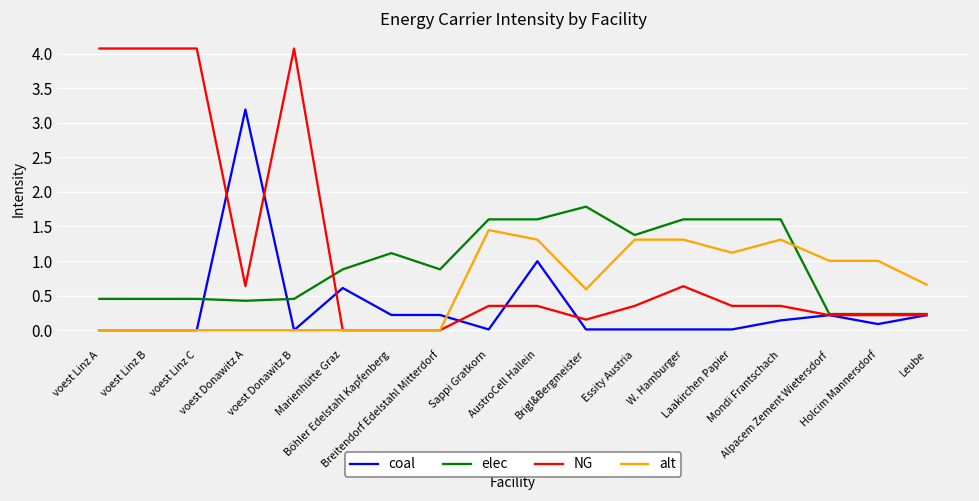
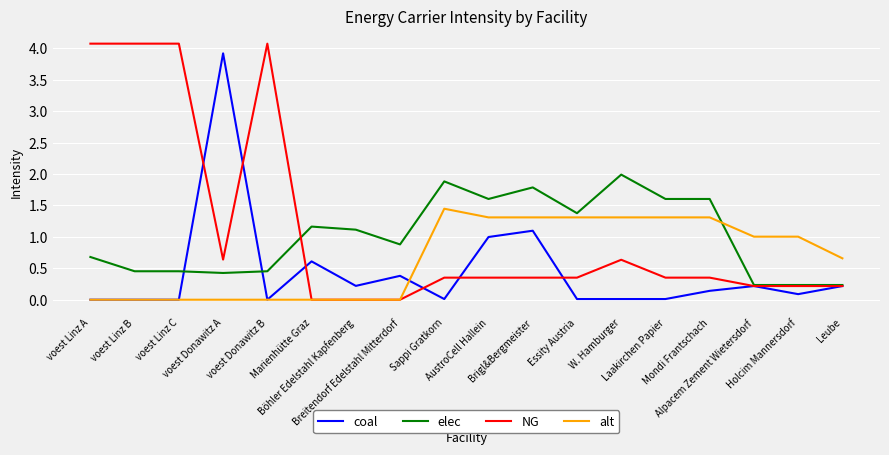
elec, voest Linz A: 0.5 -> 0.7
coal, voest Donawitz A: 3.2 -> 3.9
elec, Marienhütte Graz: 0.9 -> 1.2
coal, Breitendorf Edelstahl Mitterdorf: 0.2 -> 0.4
elec, Sappi Gratkorn: 1.6 -> 1.9
coal, Brigl&Bergmeister: 0.0 -> 1.1
NG, Brigl&Bergmeister: 0.2 -> 0.4
alt, Brigl&Bergmeister: 0.6 -> 1.3
elec, W. Hamburger: 1.6 -> 2.0
alt, Laakirchen Papier: 1.1 -> 1.3
